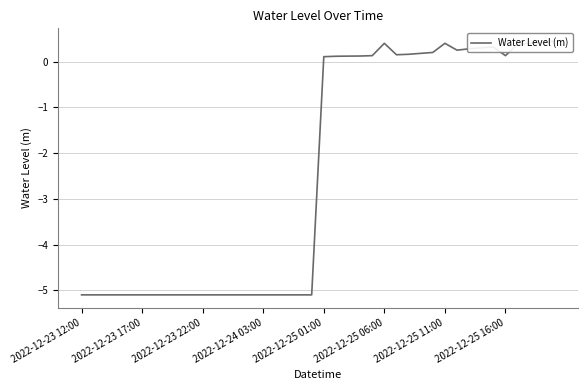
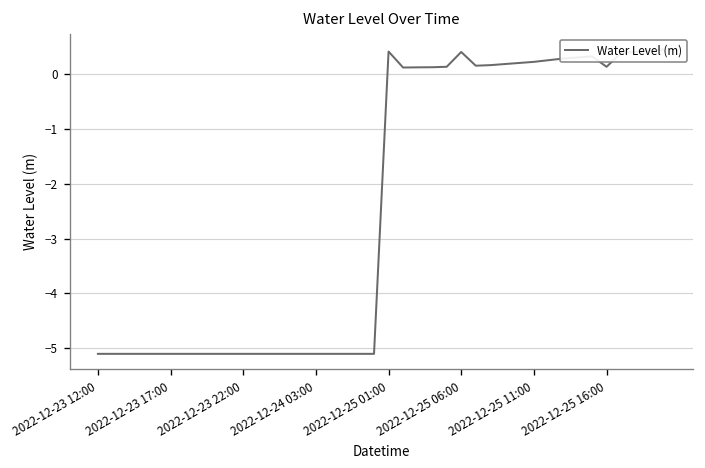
2022-12-25 01:00: 0.1 -> 0.4
2022-12-25 11:00: 0.4 -> 0.2
